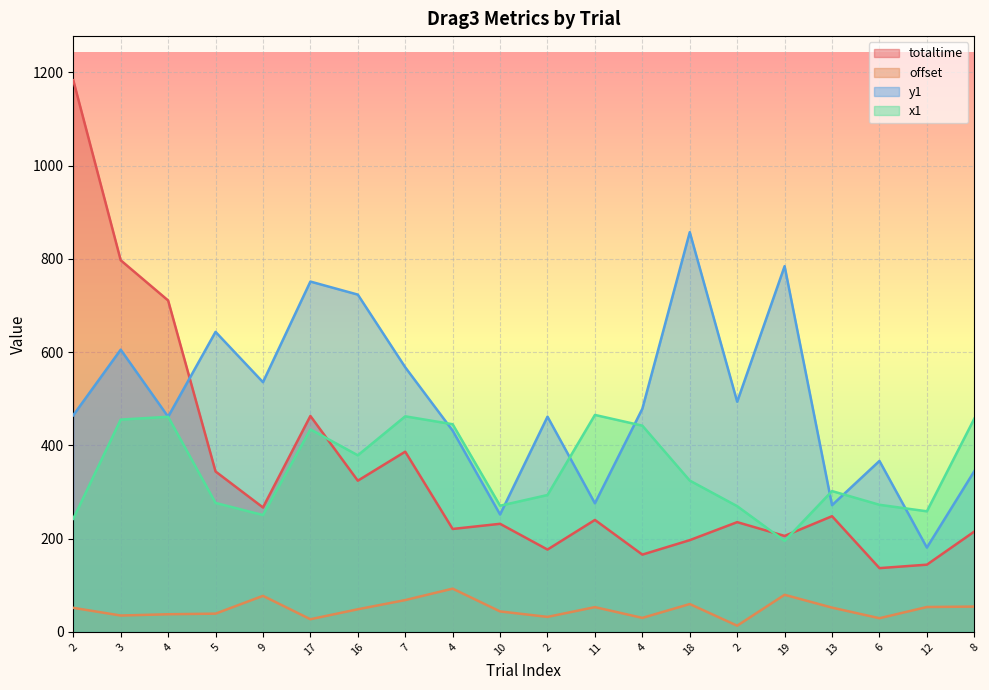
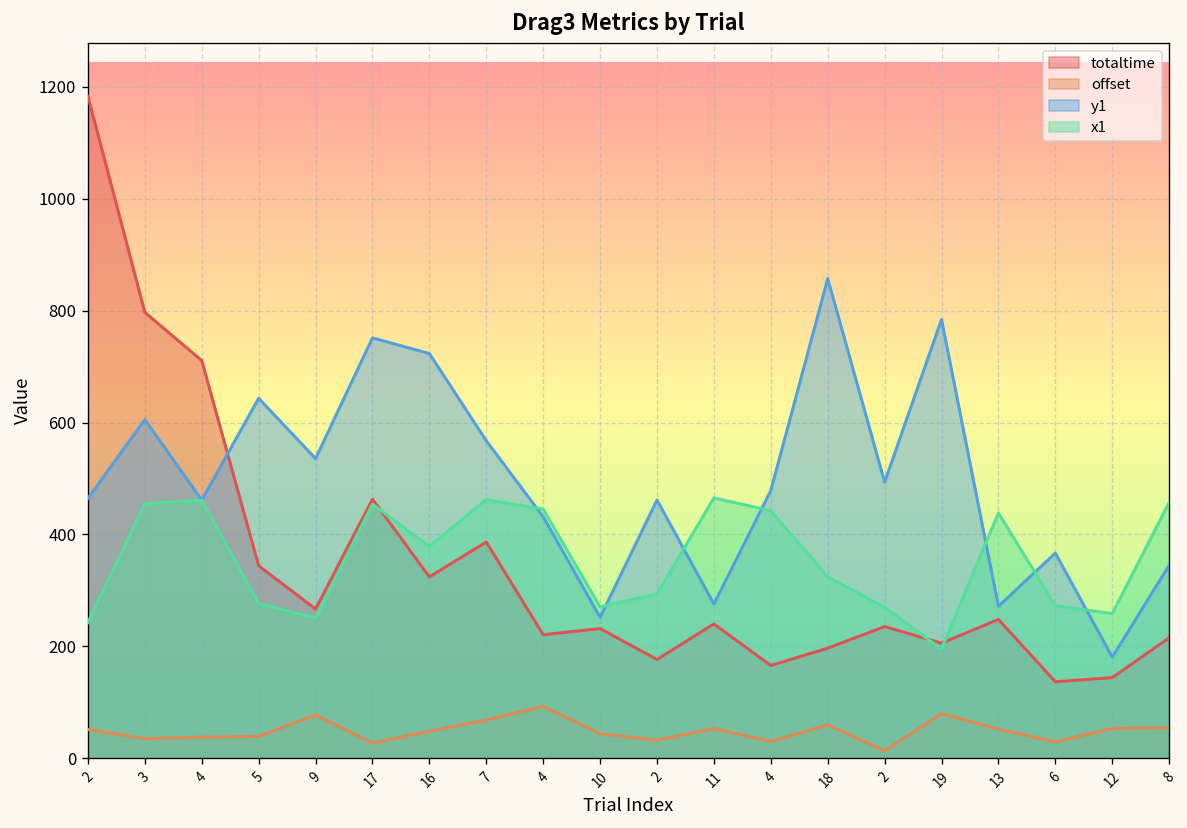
x1, 17: 430 -> 450
x1, 13: 300 -> 440
